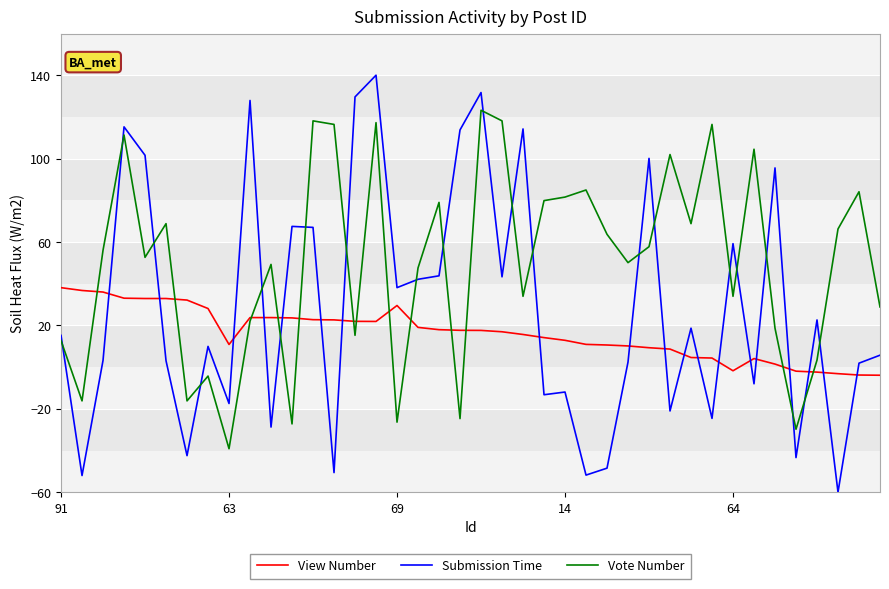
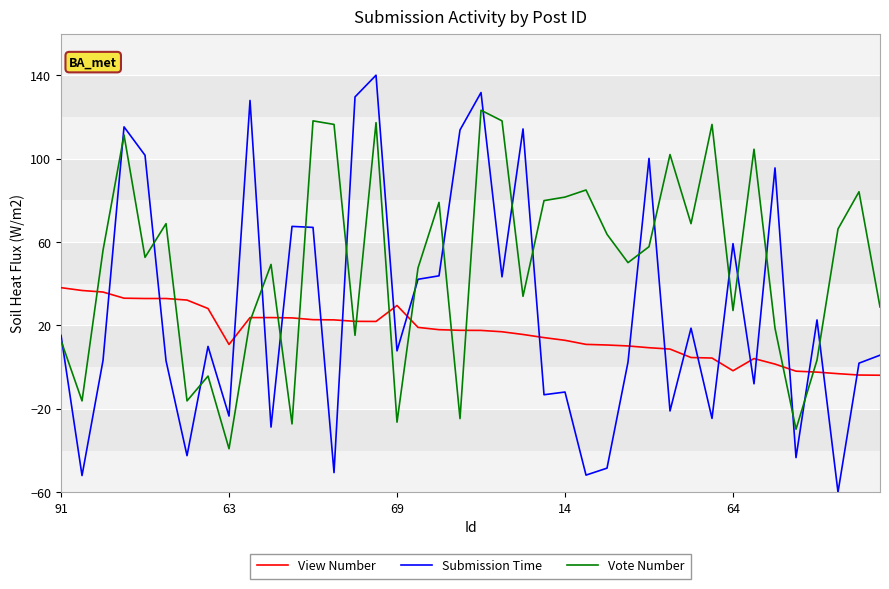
Submission Time, 63: -17 -> -23
Submission Time, 69: 38 -> 8
Vote Number, 64: 34 -> 27
